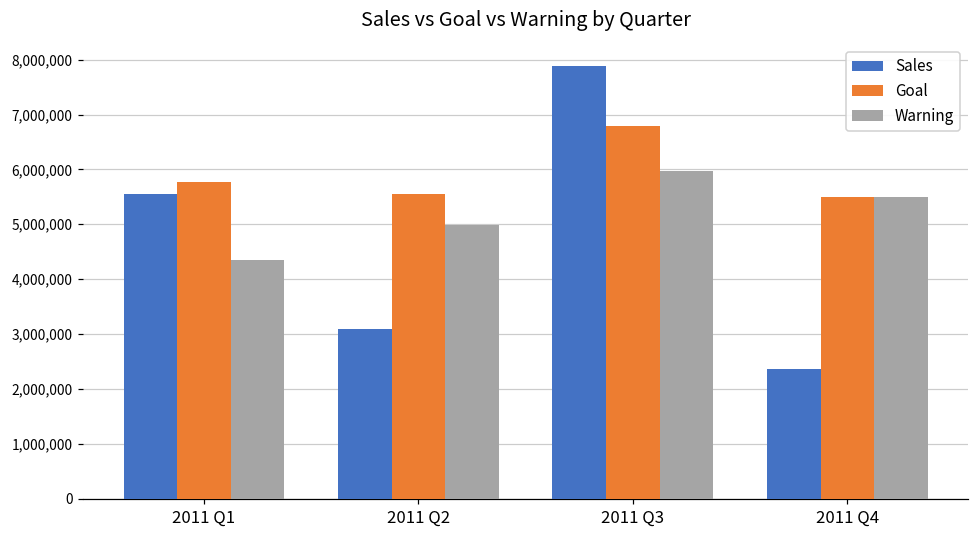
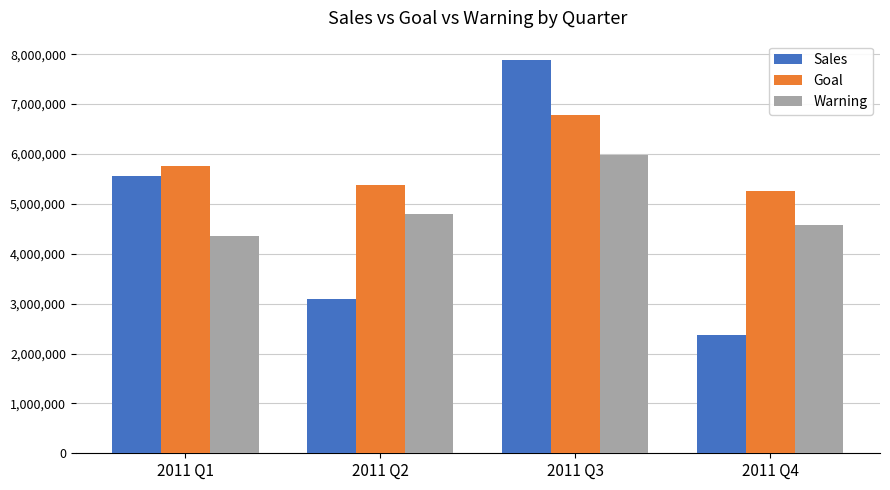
Goal, 2011 Q2: 5,600,000 -> 5,400,000
Warning, 2011 Q2: 5,000,000 -> 4,800,000
Goal, 2011 Q4: 5,500,000 -> 5,300,000
Warning, 2011 Q4: 5,500,000 -> 4,600,000
